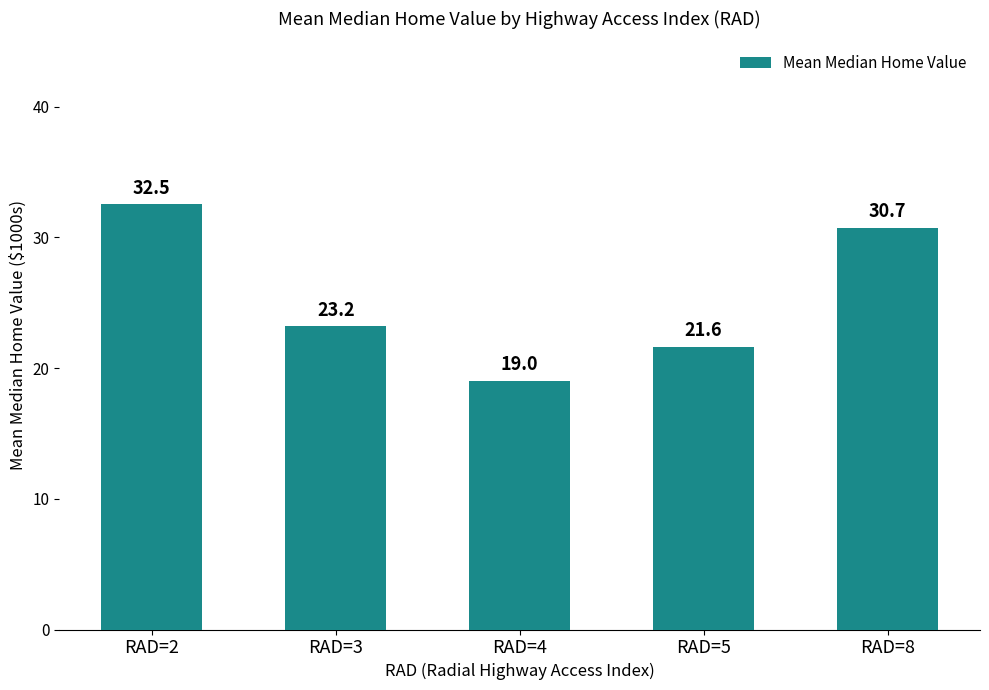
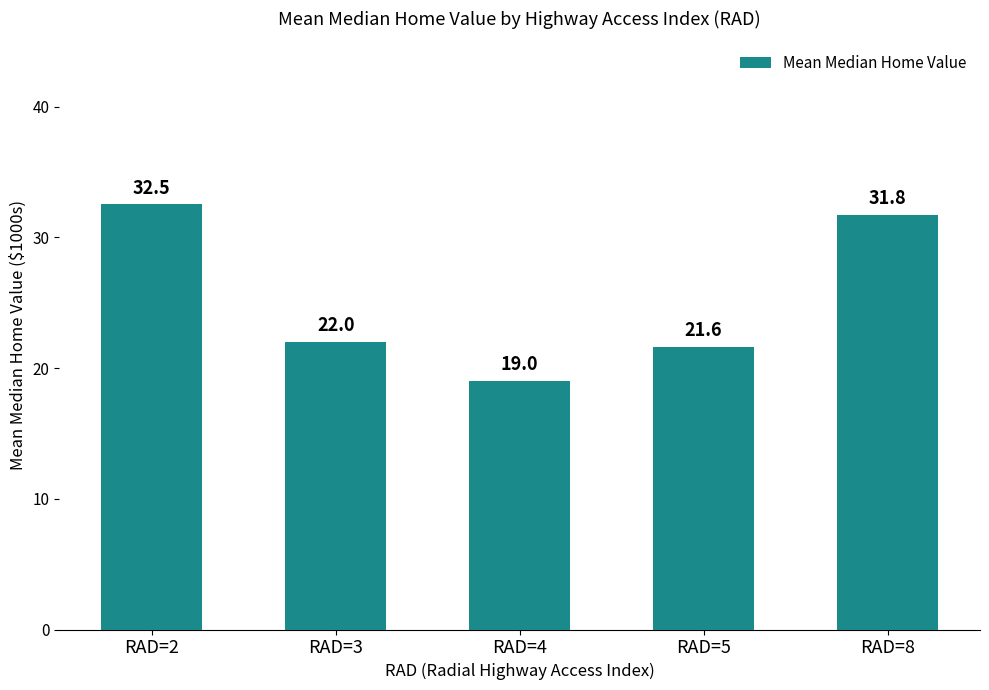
RAD=3: 23.2 -> 22.0
RAD=8: 30.7 -> 31.8
